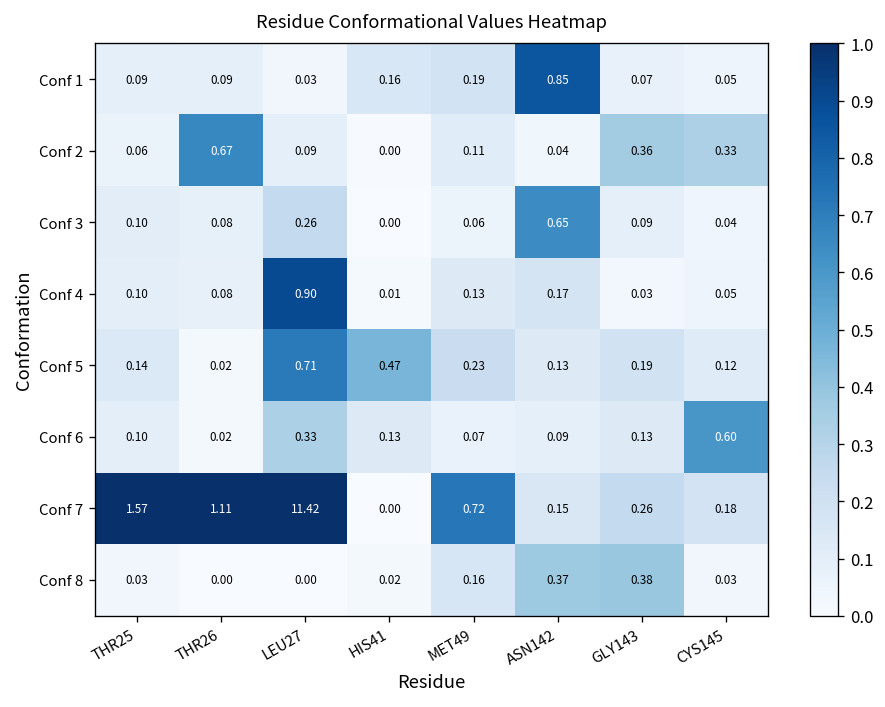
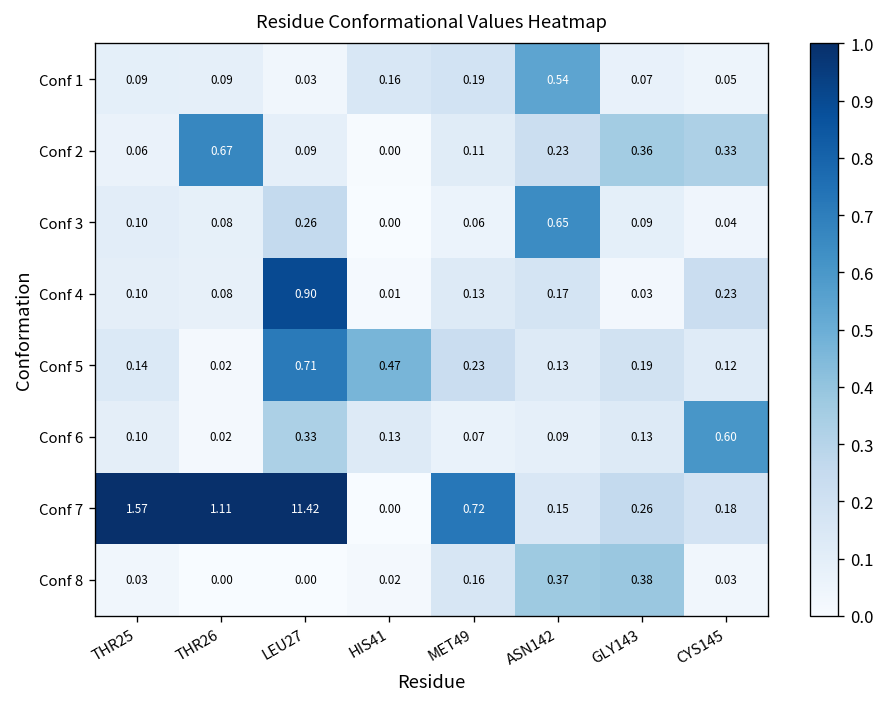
Conf 1, ASN142: 0.85 -> 0.54
Conf 2, ASN142: 0.04 -> 0.23
Conf 4, CYS145: 0.05 -> 0.23
